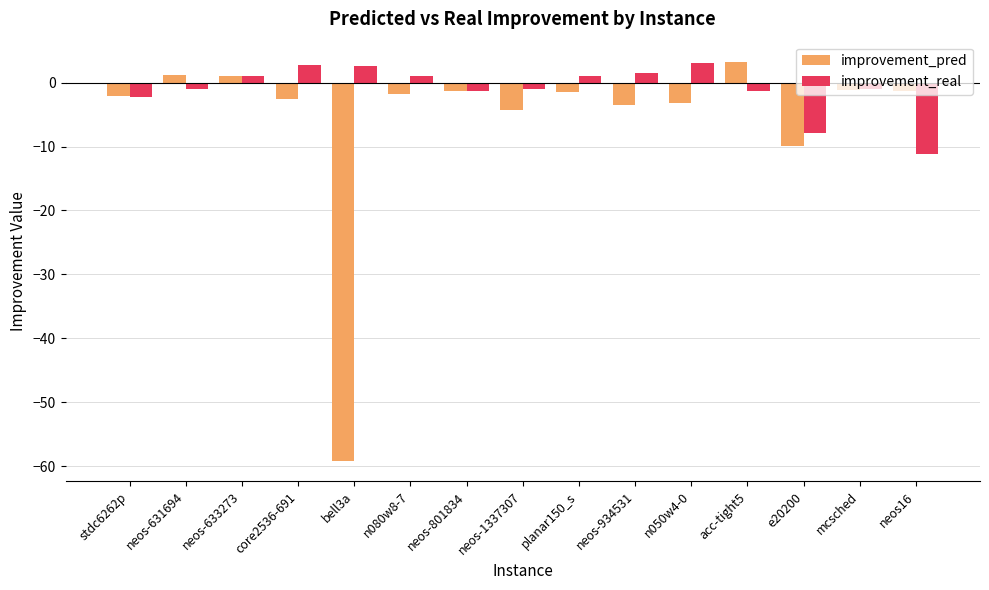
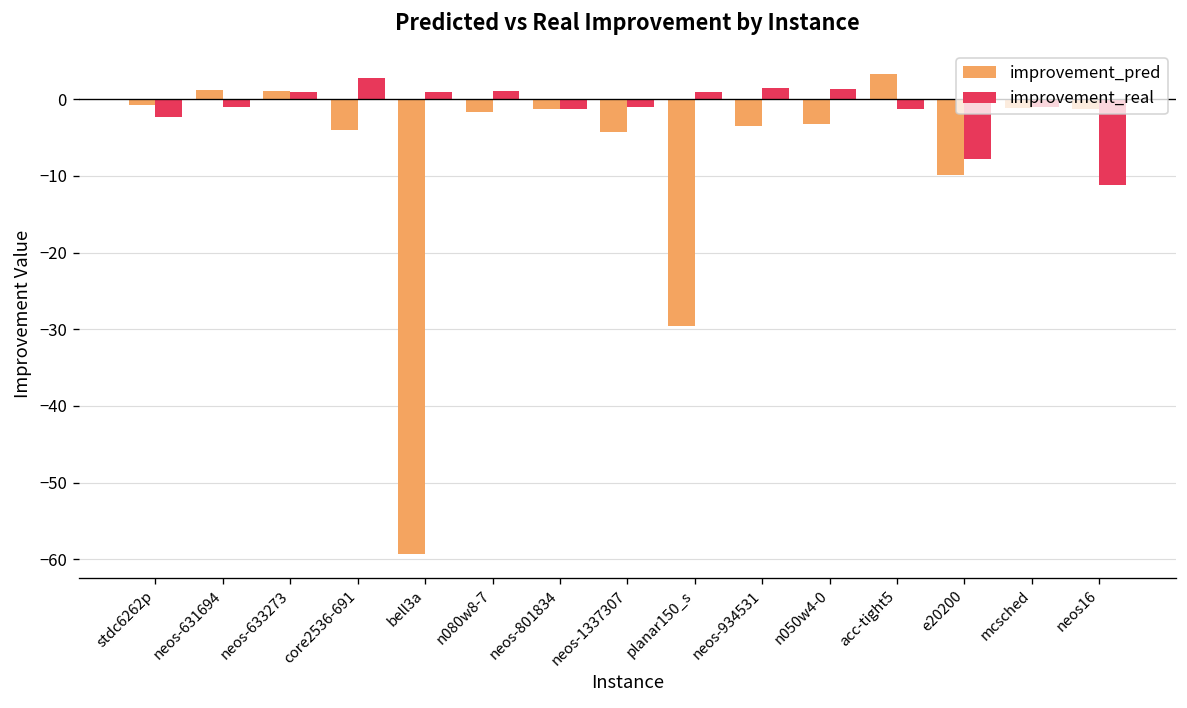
improvement_pred, stdc6262p: -2 -> -1
improvement_pred, core2536-691: -3 -> -4
improvement_real, bell3a: 3 -> 1
improvement_pred, planar150_s: -1 -> -30
improvement_real, n050w4-0: 3 -> 1
